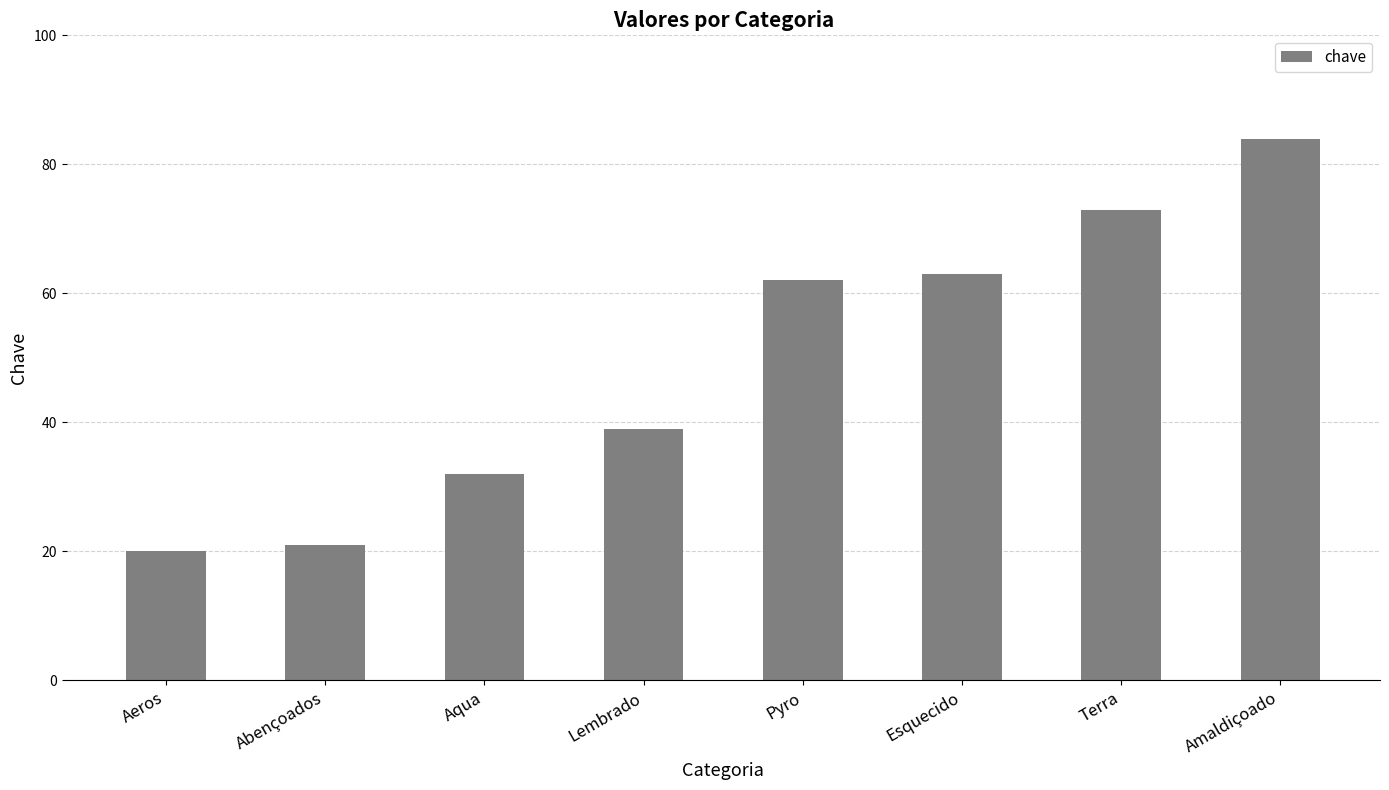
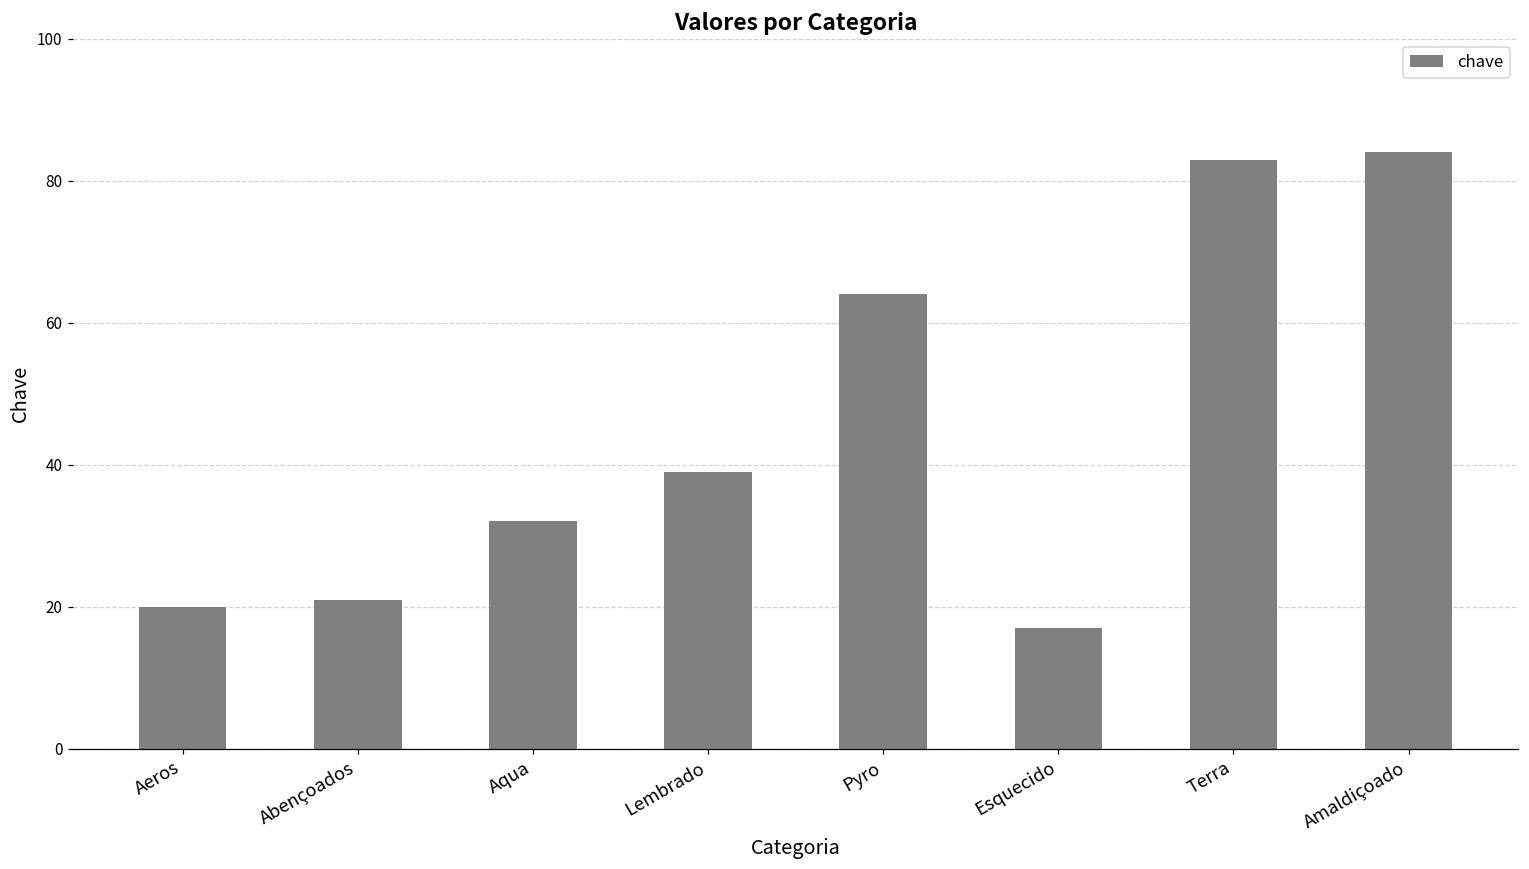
Pyro: 62 -> 64
Esquecido: 63 -> 17
Terra: 73 -> 83
